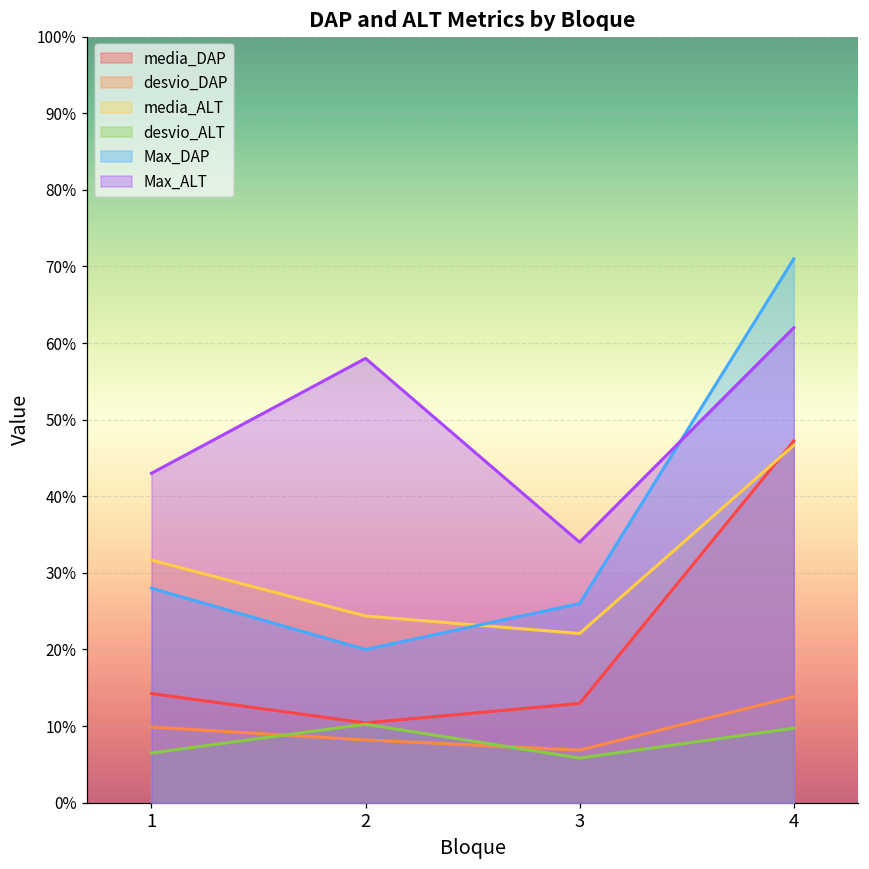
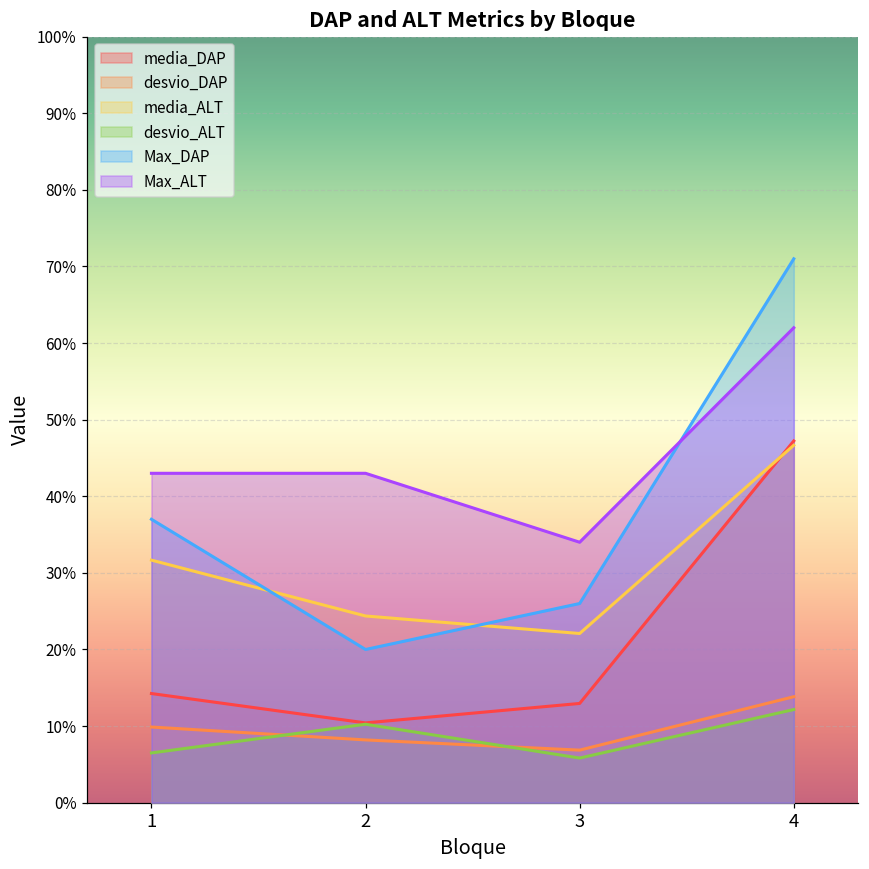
Max_DAP, 1: 28% -> 37%
Max_ALT, 2: 58% -> 43%
desvio_ALT, 4: 10% -> 12%
